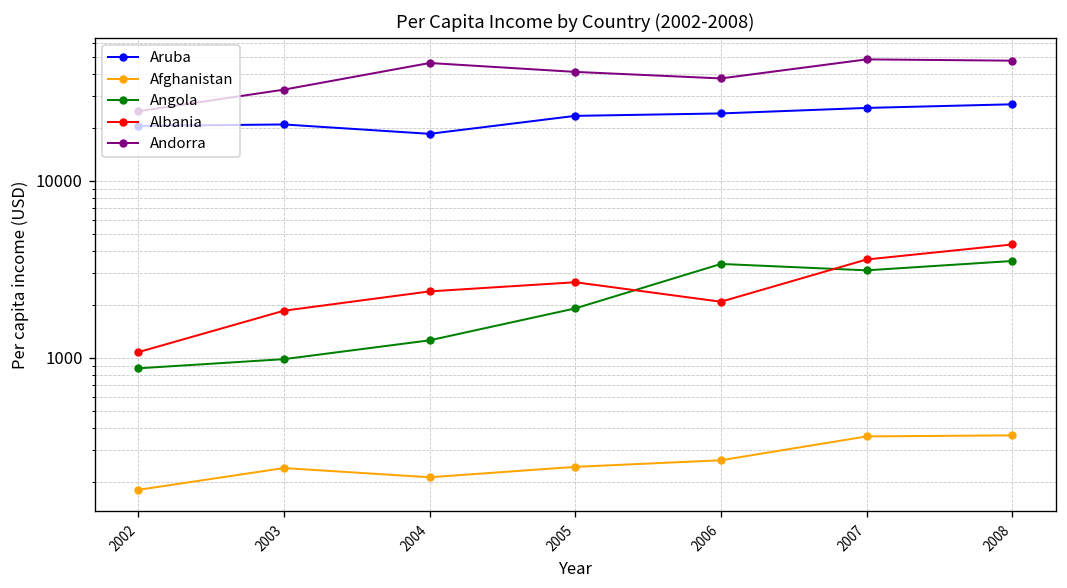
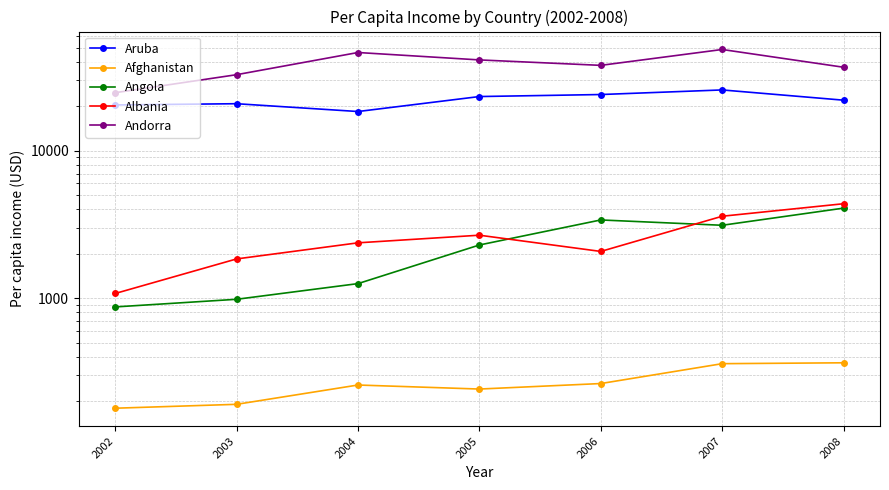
Afghanistan, 2003: 240 -> 190
Afghanistan, 2004: 210 -> 260
Angola, 2005: 1900 -> 2300
Aruba, 2008: 27000 -> 22000
Angola, 2008: 3500 -> 4100
Andorra, 2008: 48000 -> 37000
